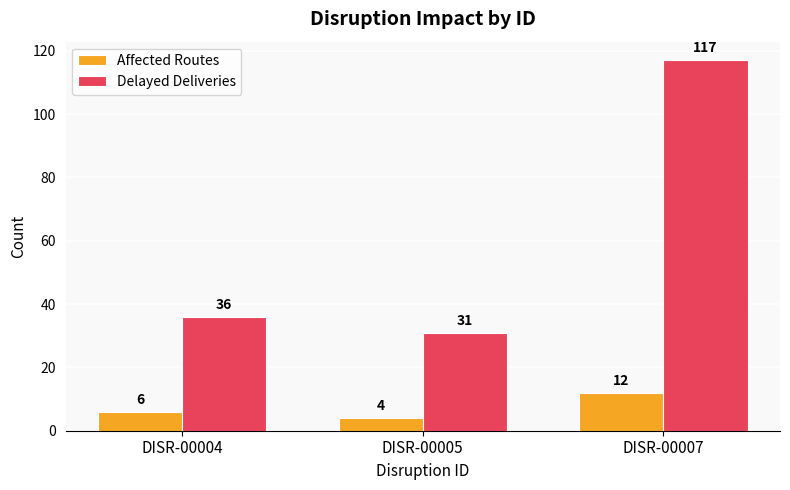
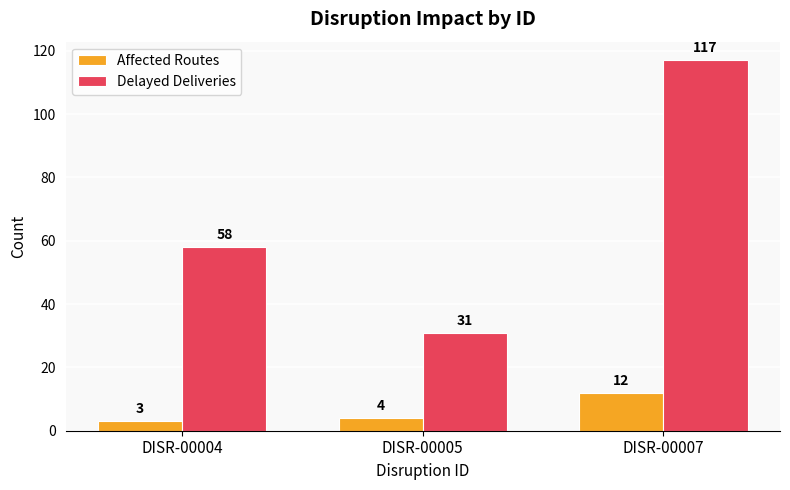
Affected Routes, DISR-00004: 6 -> 3
Delayed Deliveries, DISR-00004: 36 -> 58
